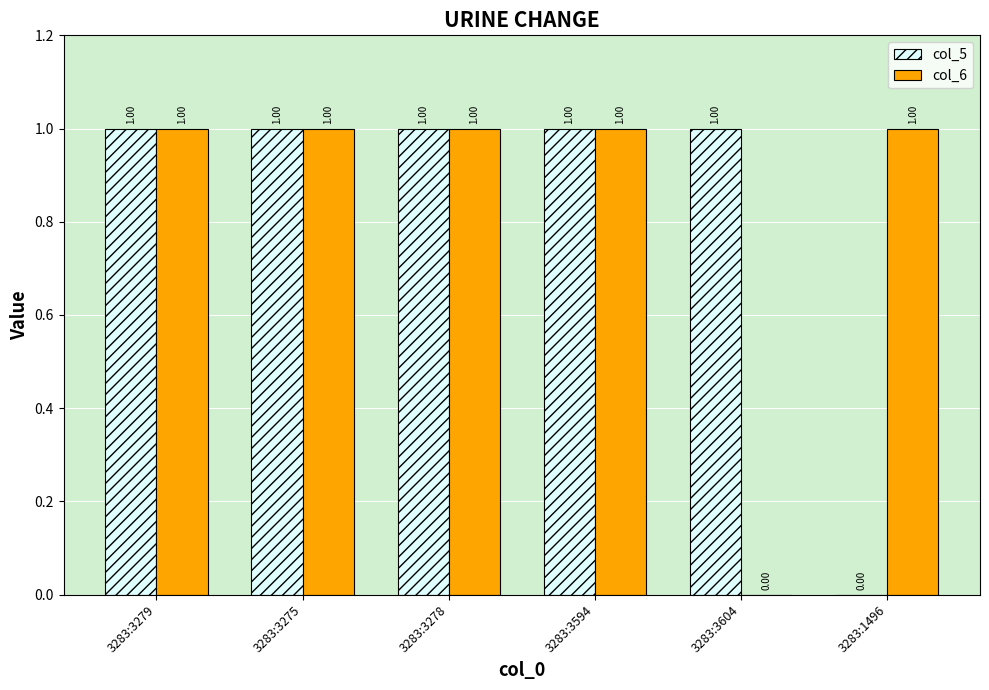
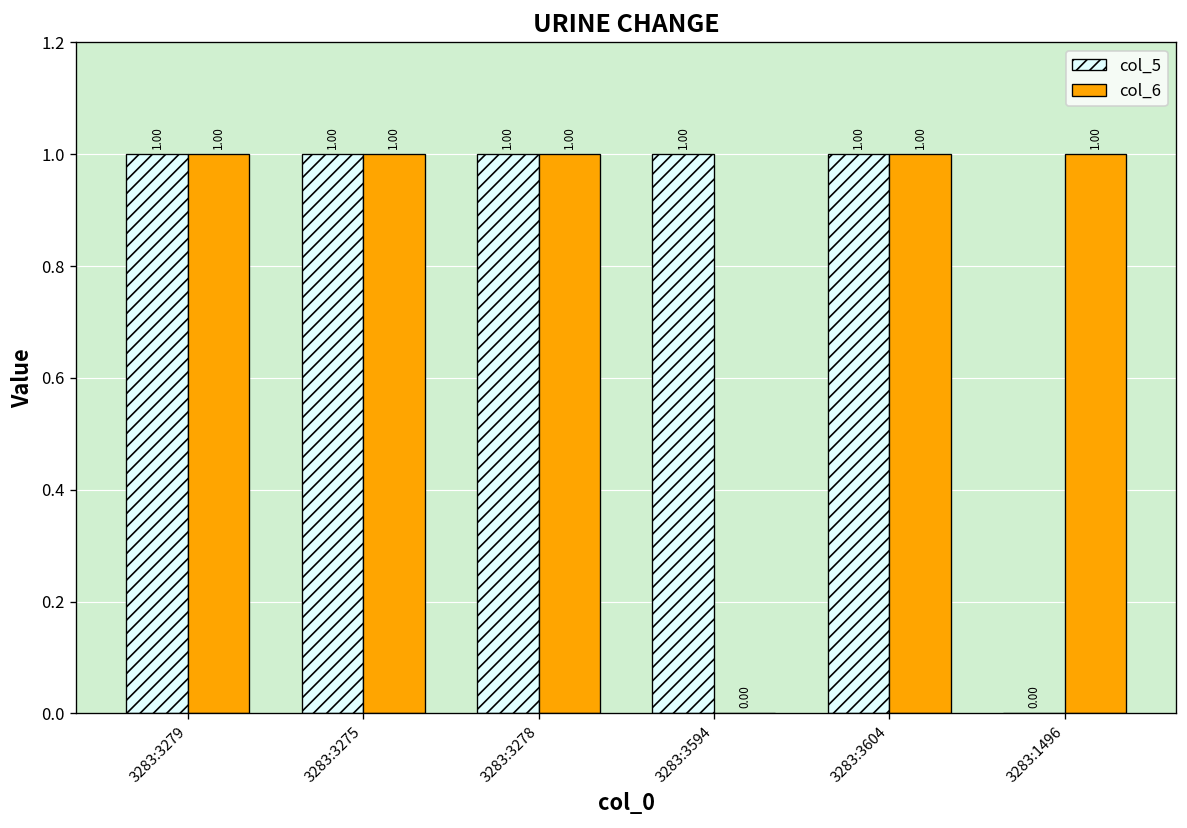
col_6, 3283:3594: 1.00 -> 0.00
col_6, 3283:3604: 0.00 -> 1.00
